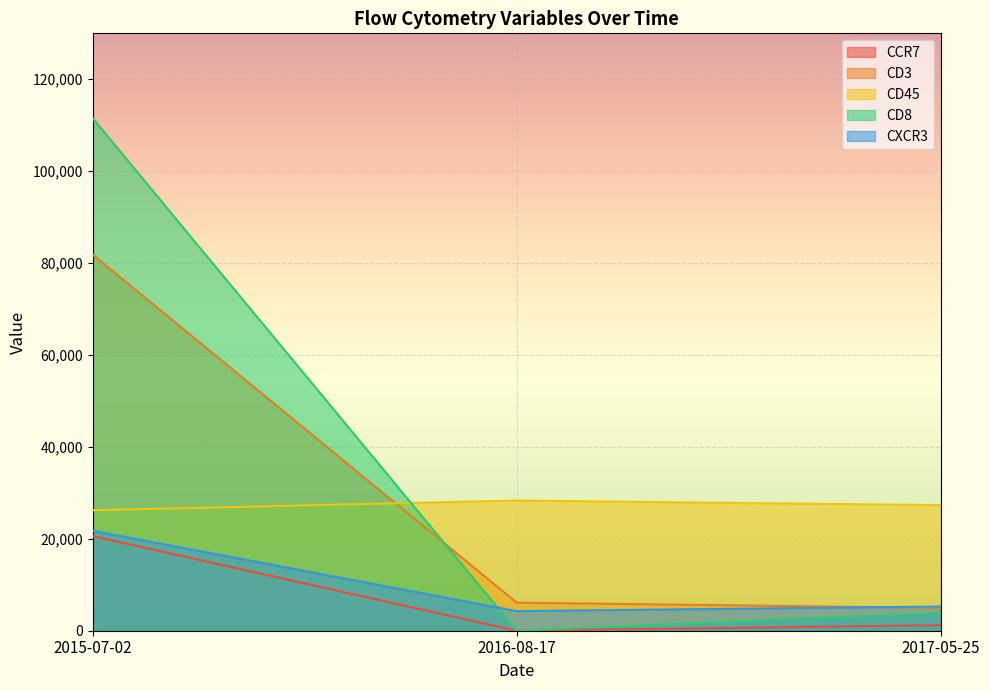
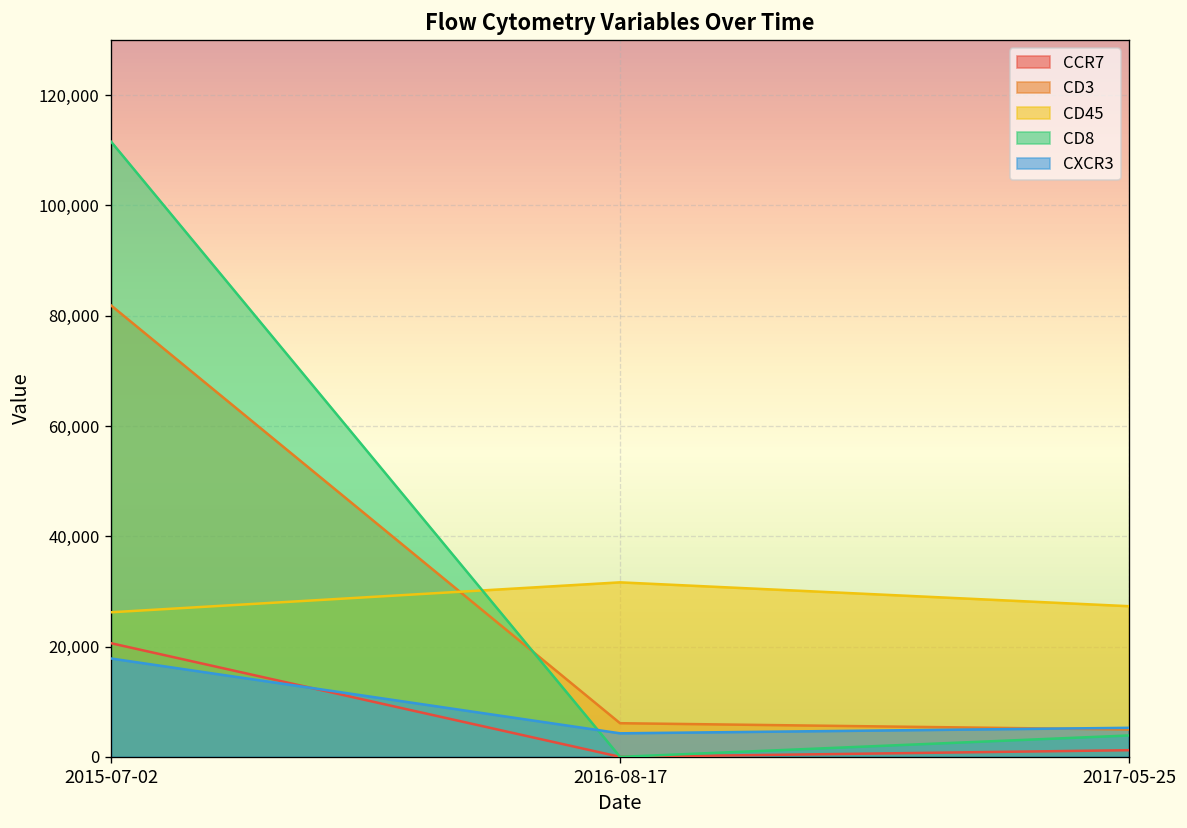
CXCR3, 2015-07-02: 22,000 -> 18,000
CD45, 2016-08-17: 28,000 -> 32,000
